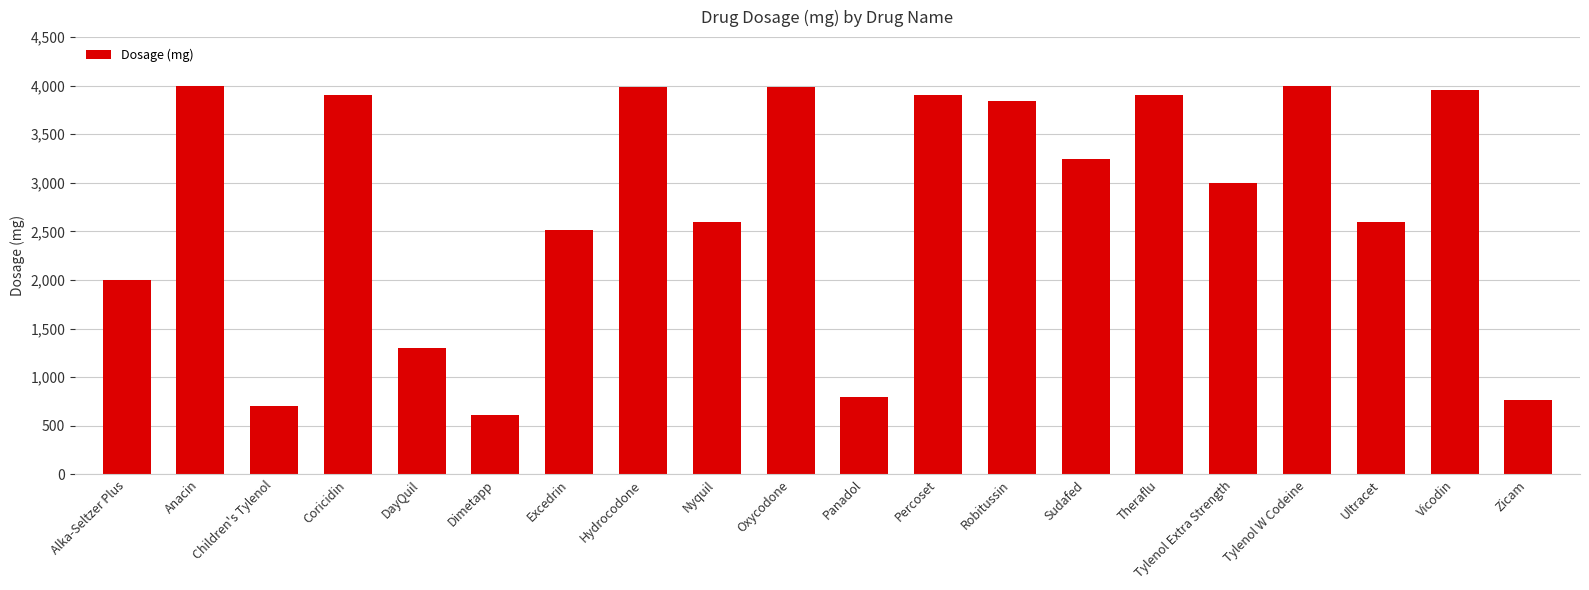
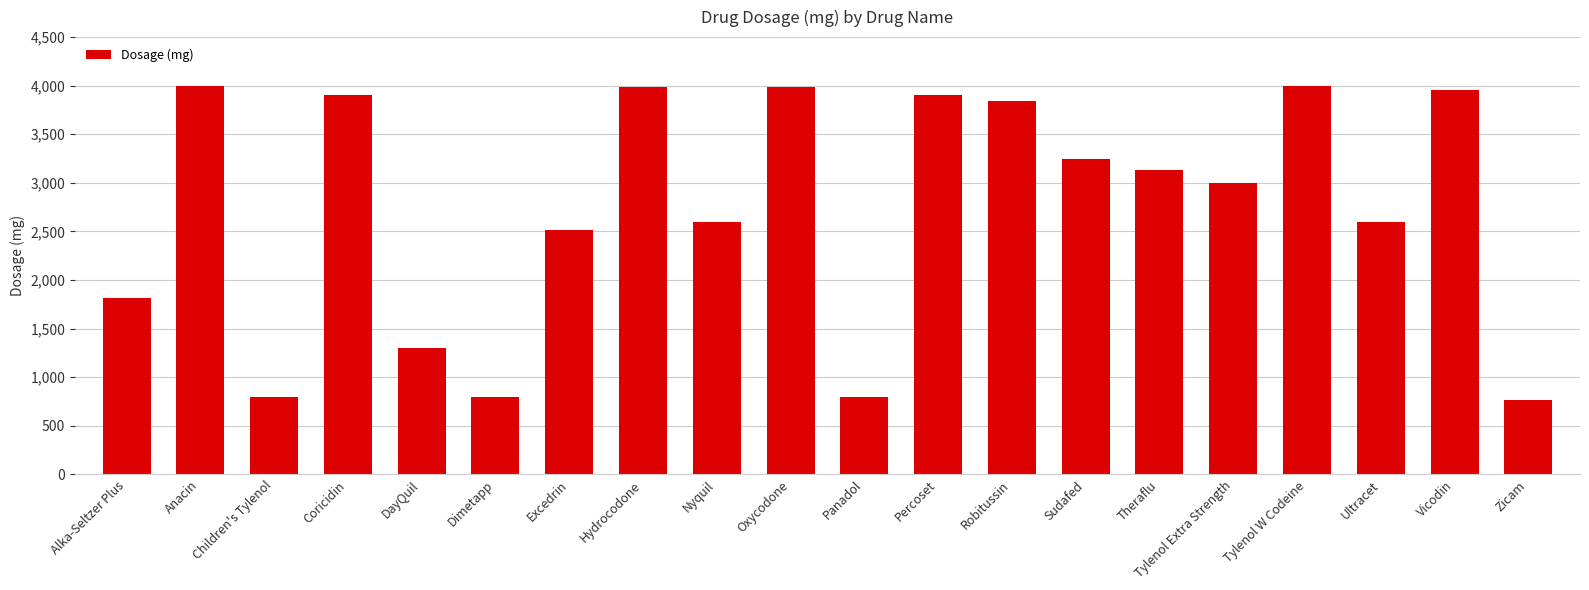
Alka-Seltzer Plus: 2,000 -> 1,800
Children's Tylenol: 700 -> 800
Dimetapp: 600 -> 800
Theraflu: 3,900 -> 3,100
